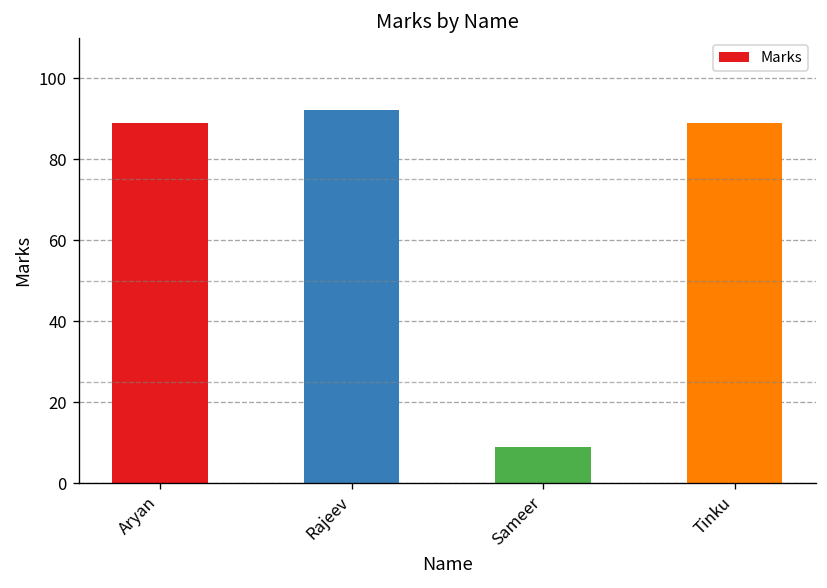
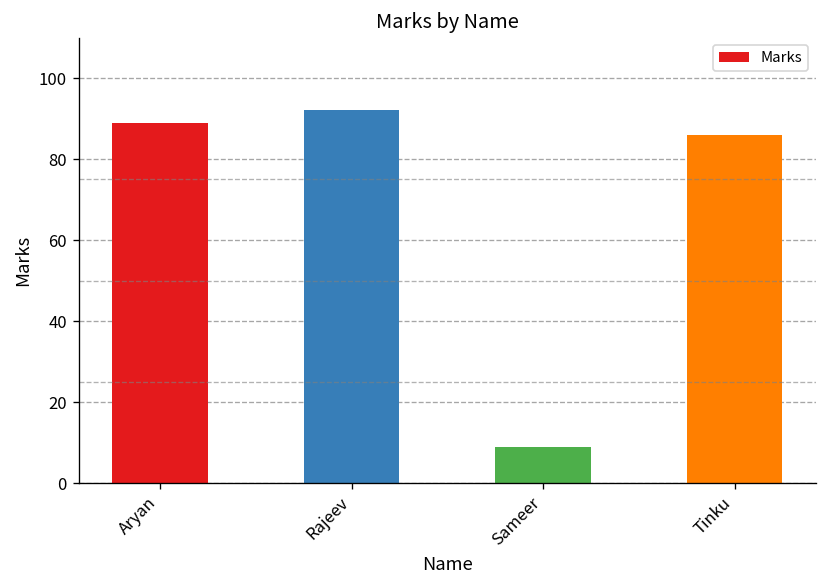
Tinku: 89 -> 86
